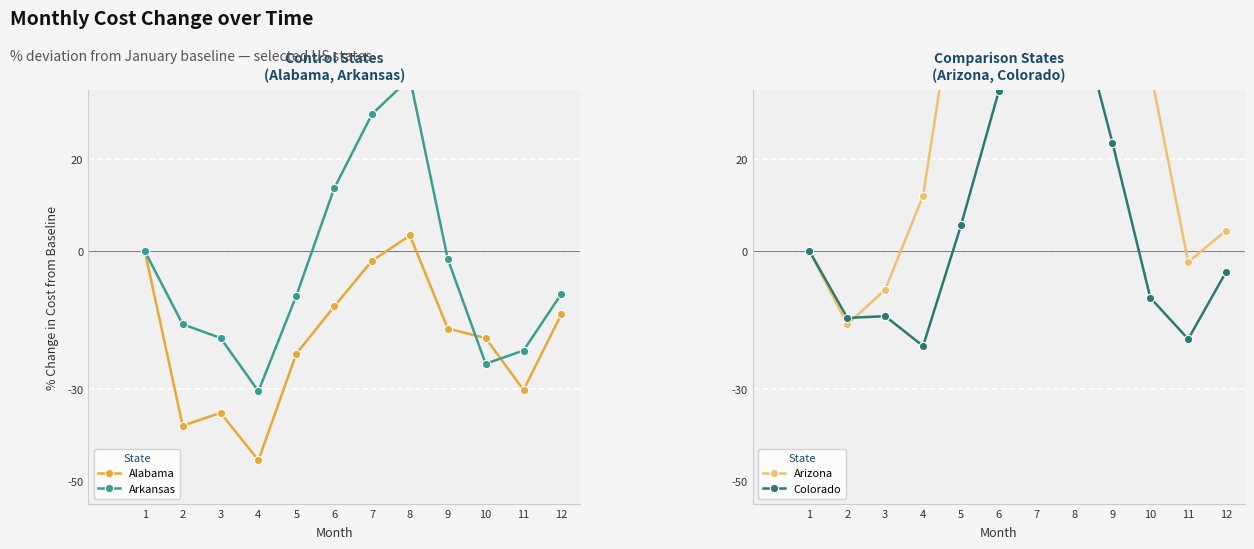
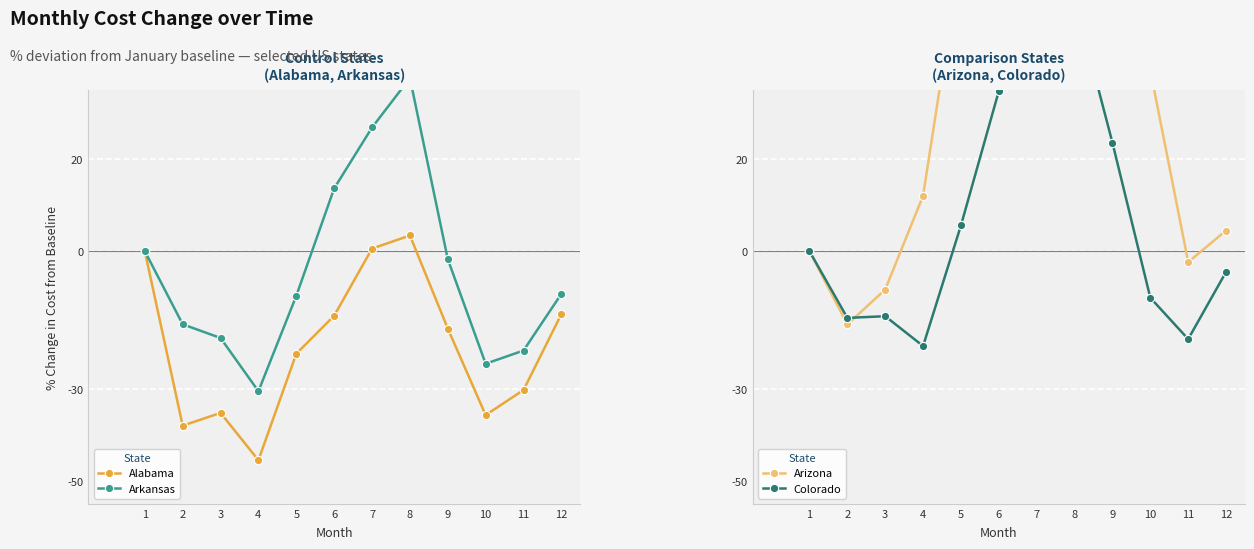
Control States (Alabama, Arkansas), Alabama, 6: -12 -> -14
Control States (Alabama, Arkansas), Alabama, 7: -2 -> 1
Control States (Alabama, Arkansas), Arkansas, 7: 30 -> 27
Control States (Alabama, Arkansas), Alabama, 10: -19 -> -36
